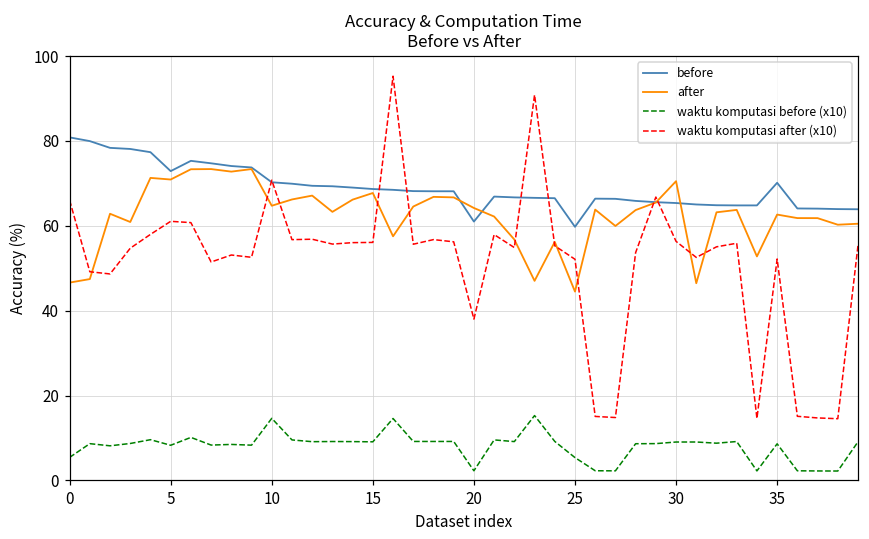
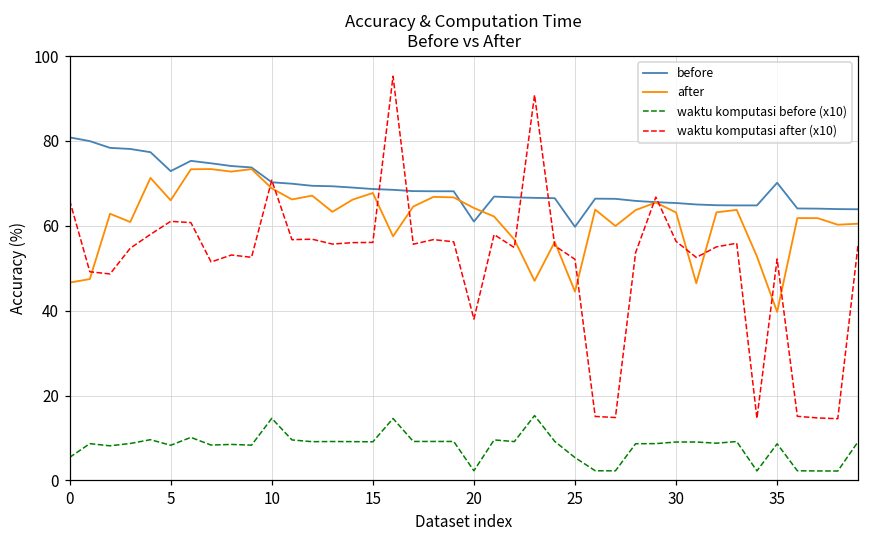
after, 5: 71 -> 66
after, 10: 65 -> 69
after, 30: 71 -> 63
after, 35: 63 -> 40
